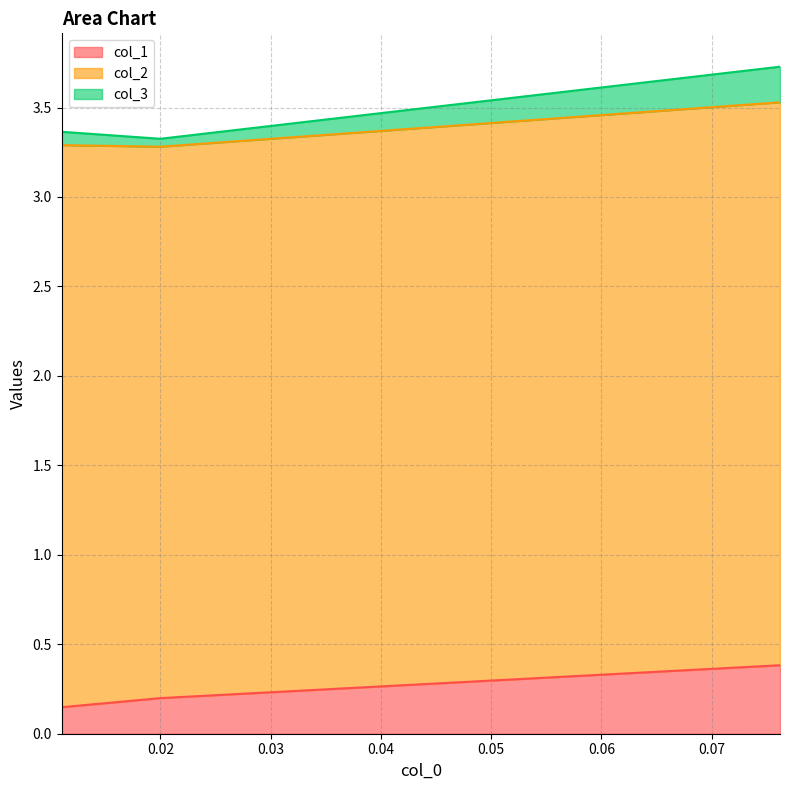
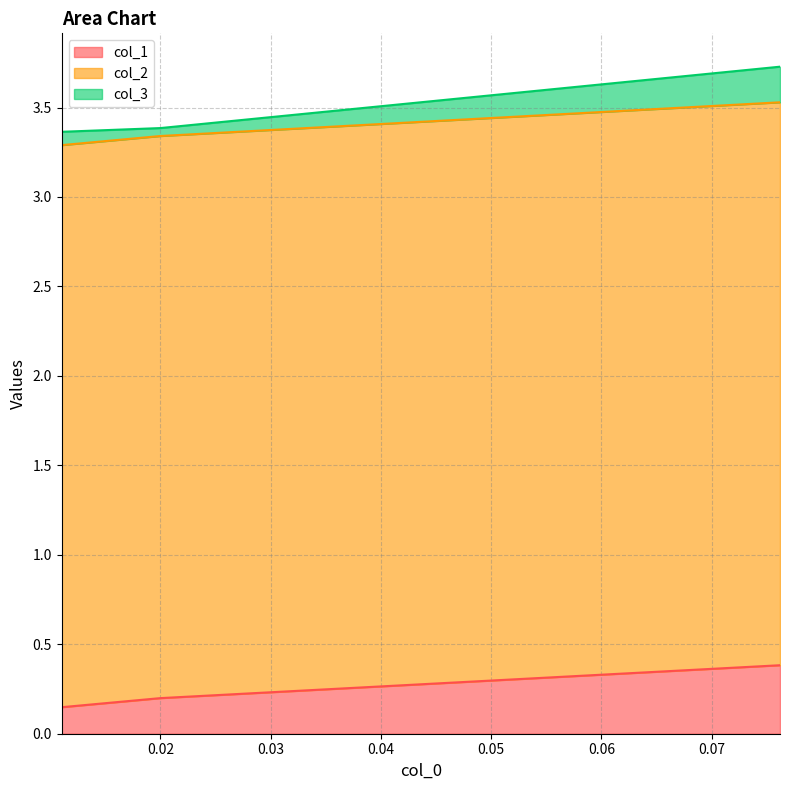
col_2, 0.02: 3.08 -> 3.14
